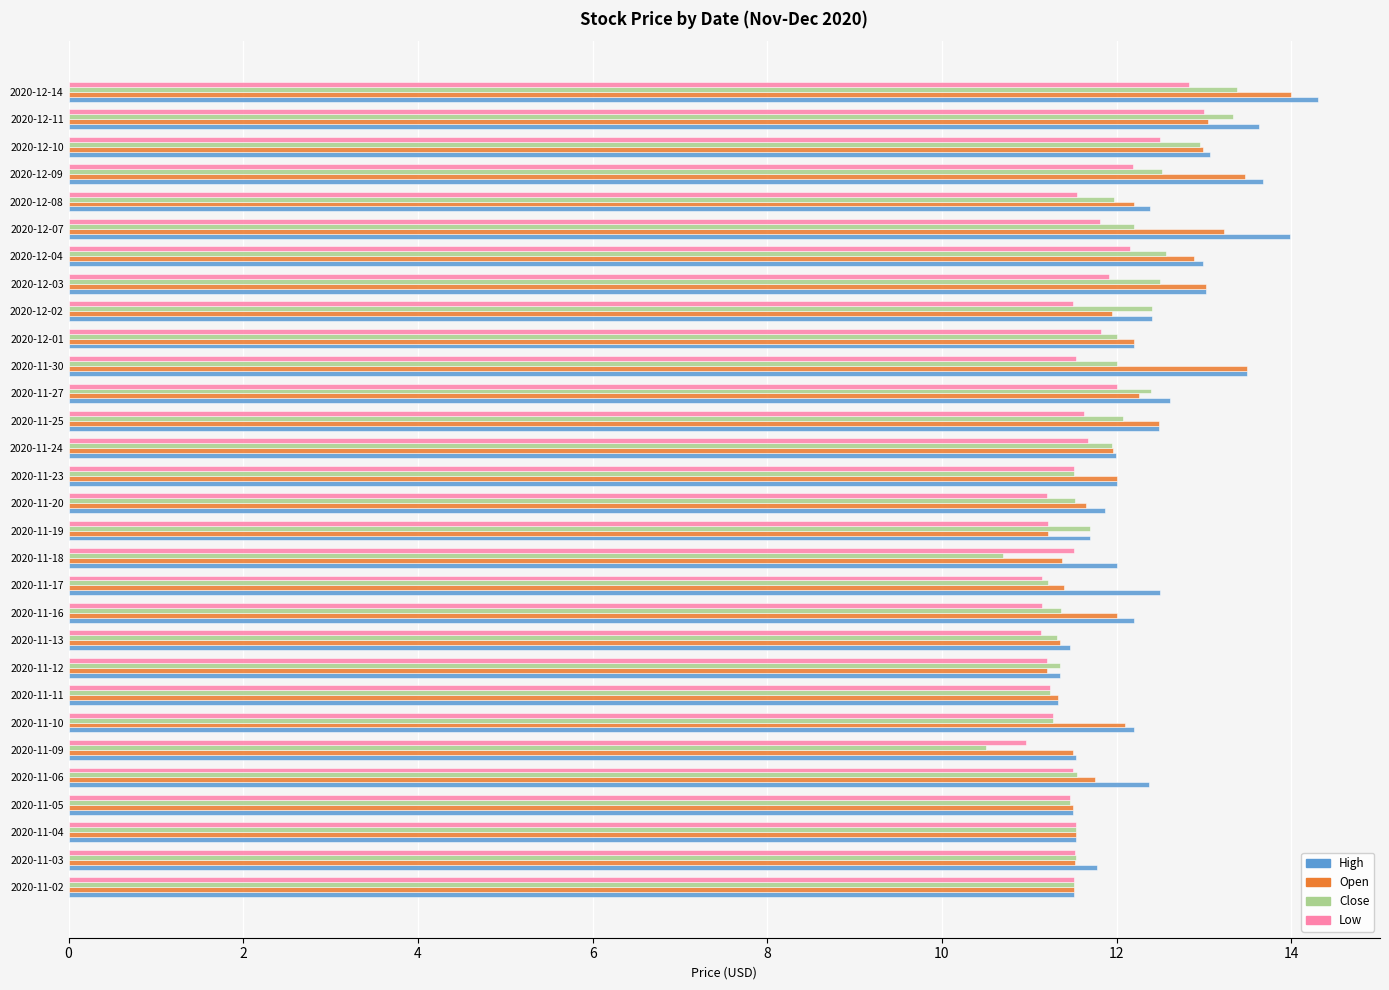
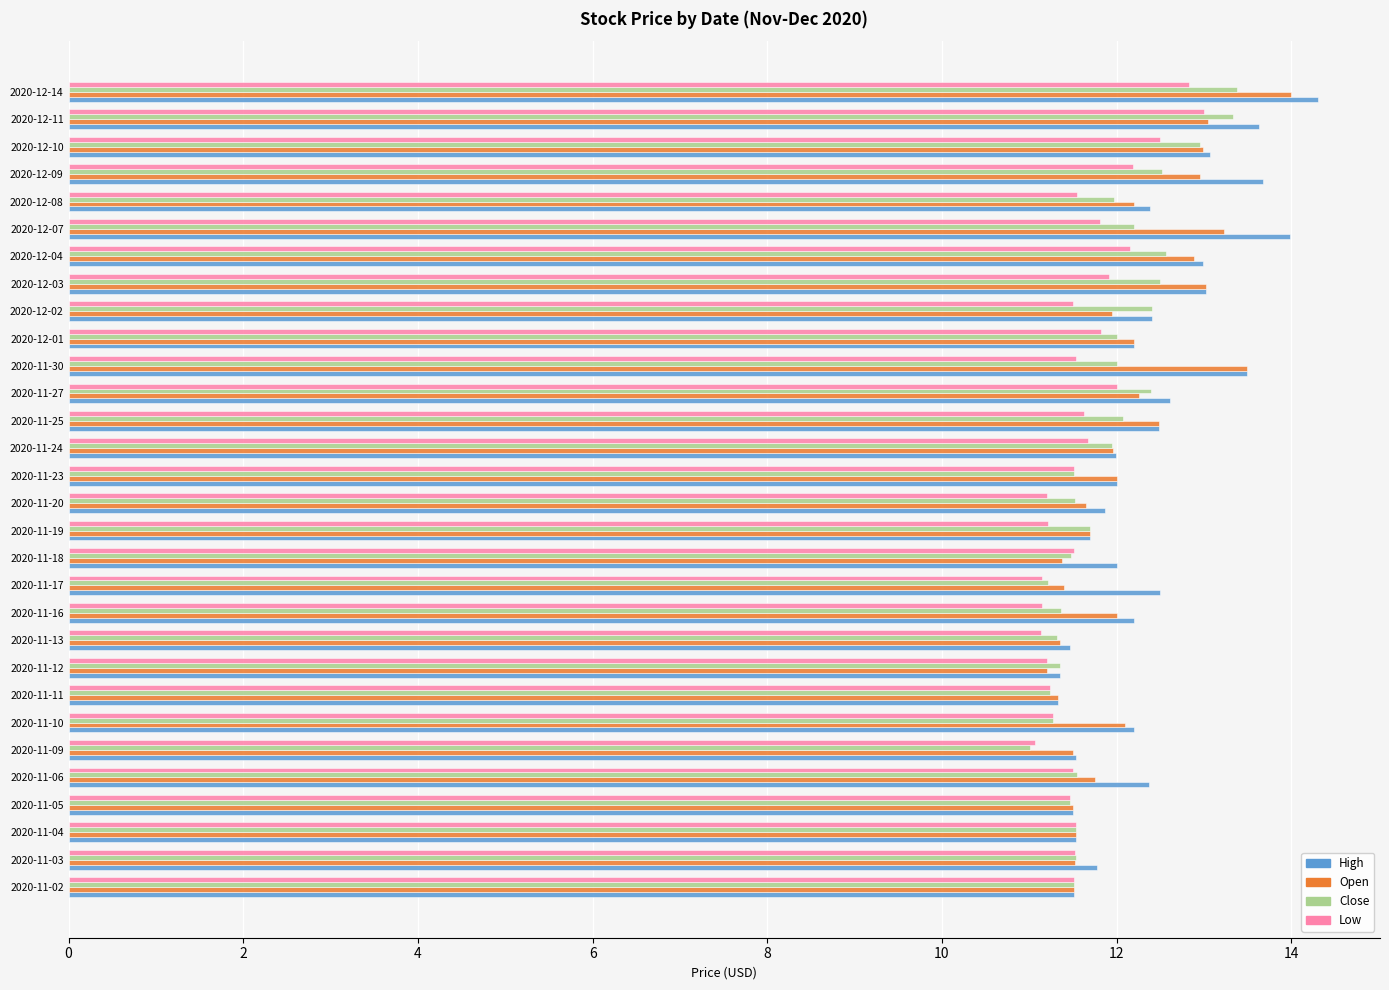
Open, 2020-12-09: 13.5 -> 13.0
Open, 2020-11-19: 11.2 -> 11.7
Close, 2020-11-18: 10.7 -> 11.5
Low, 2020-11-09: 11.0 -> 11.1
Close, 2020-11-09: 10.5 -> 11.0
